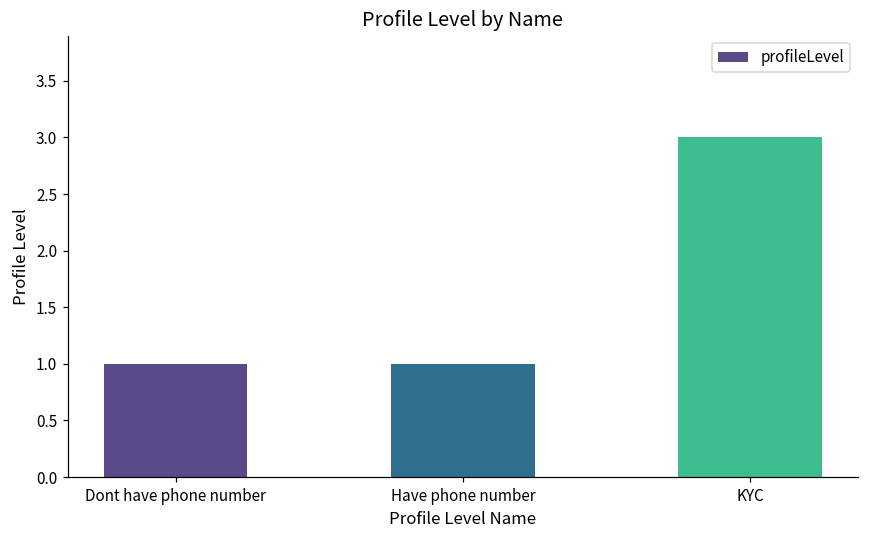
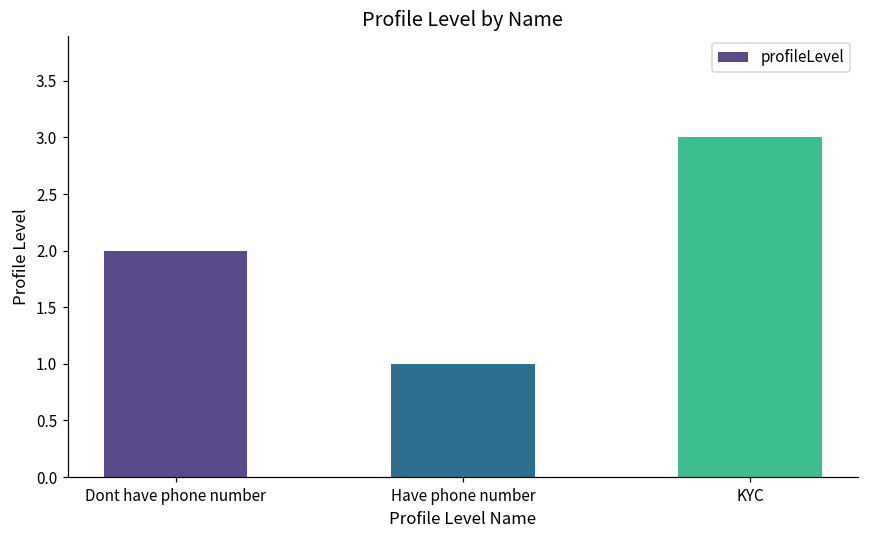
Dont have phone number: 1 -> 2
